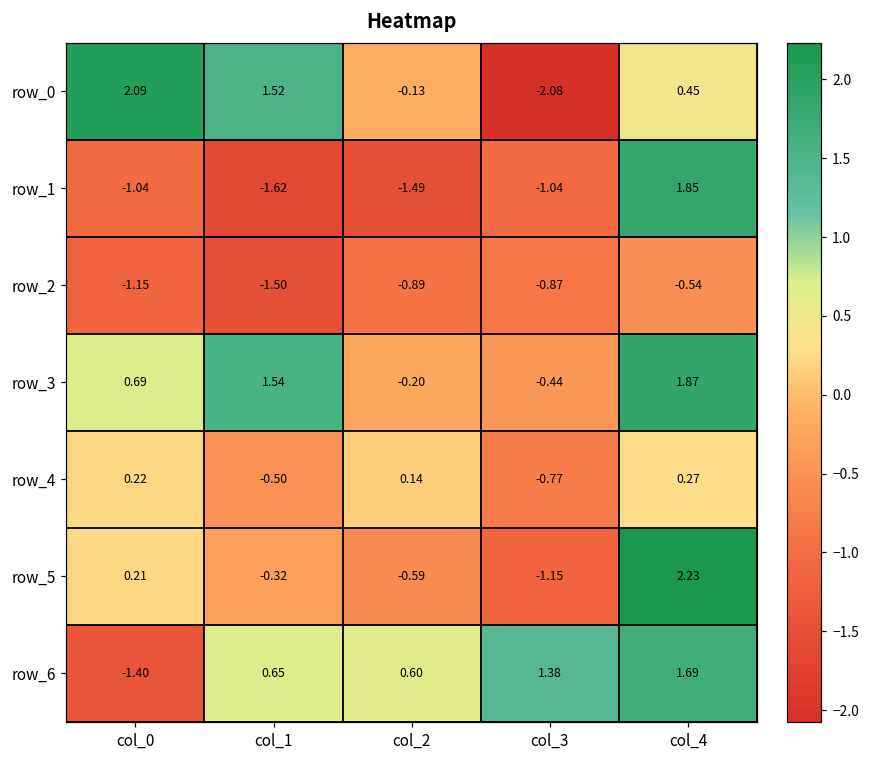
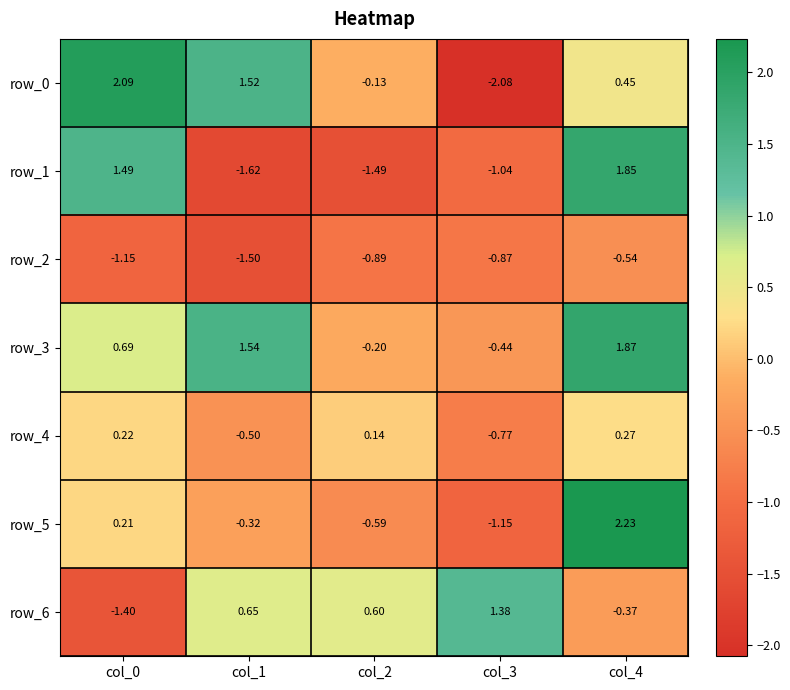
row_1, col_0: -1.04 -> 1.49
row_6, col_4: 1.69 -> -0.37
